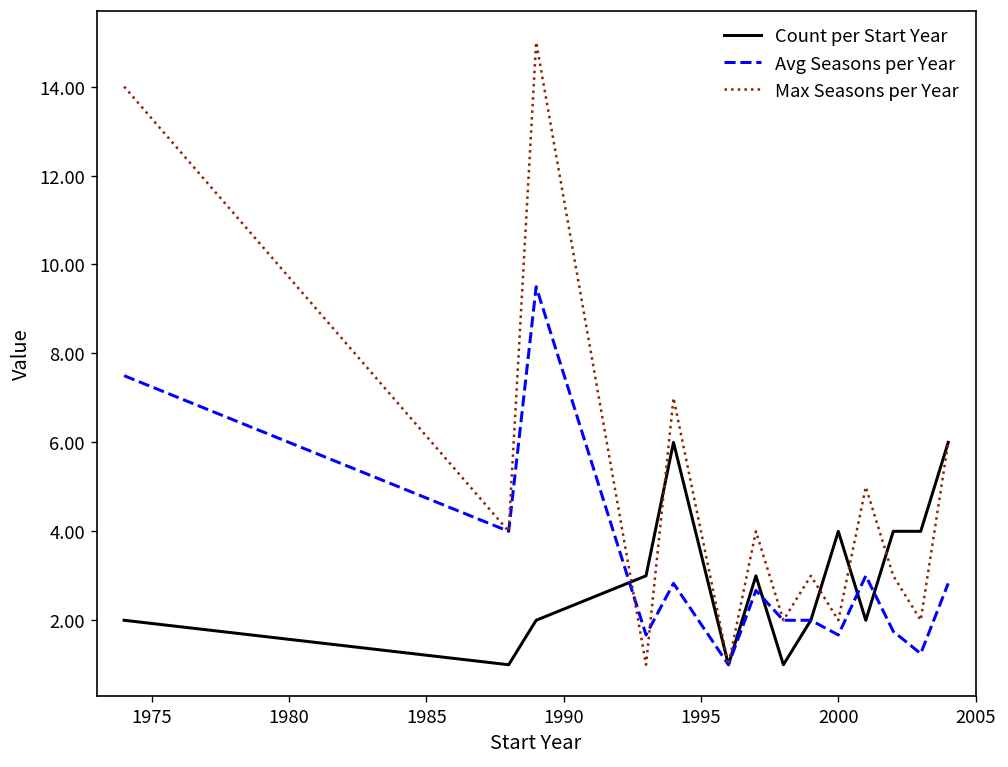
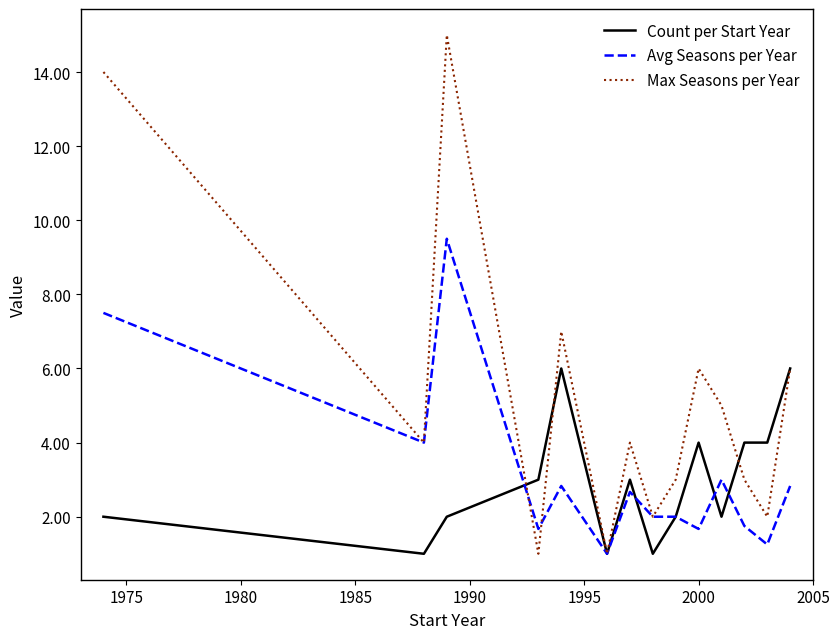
Max Seasons per Year, 2000: 2 -> 6
